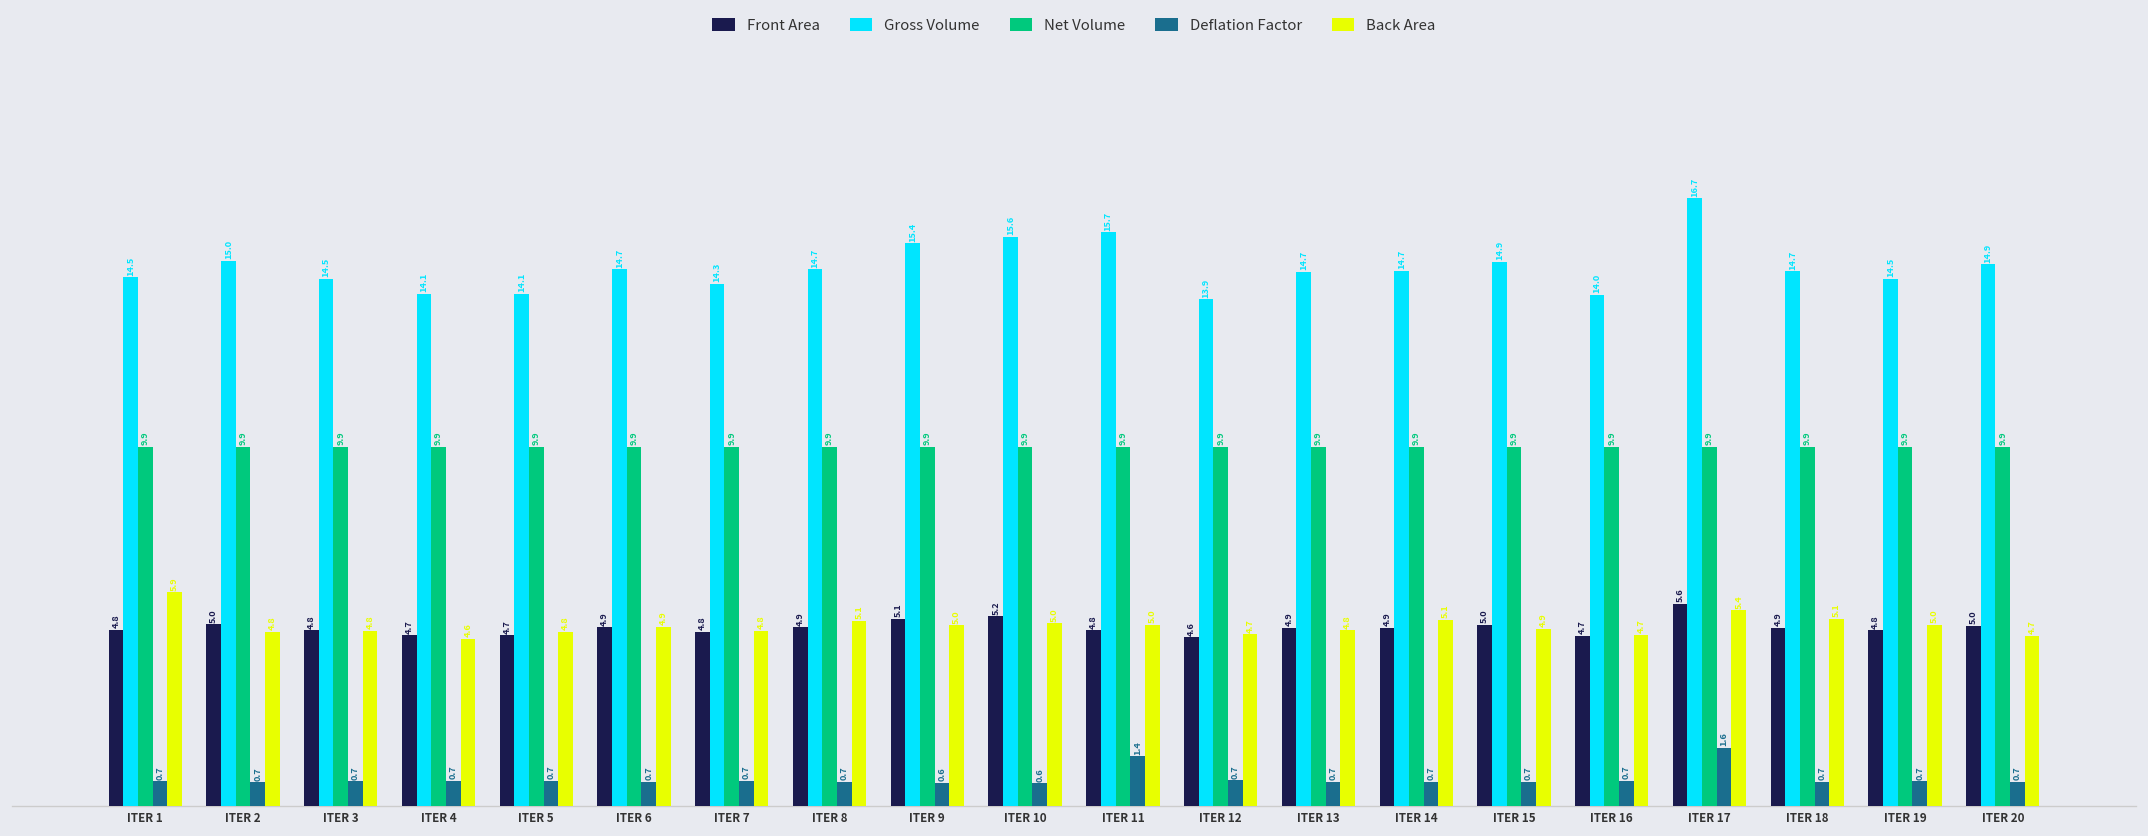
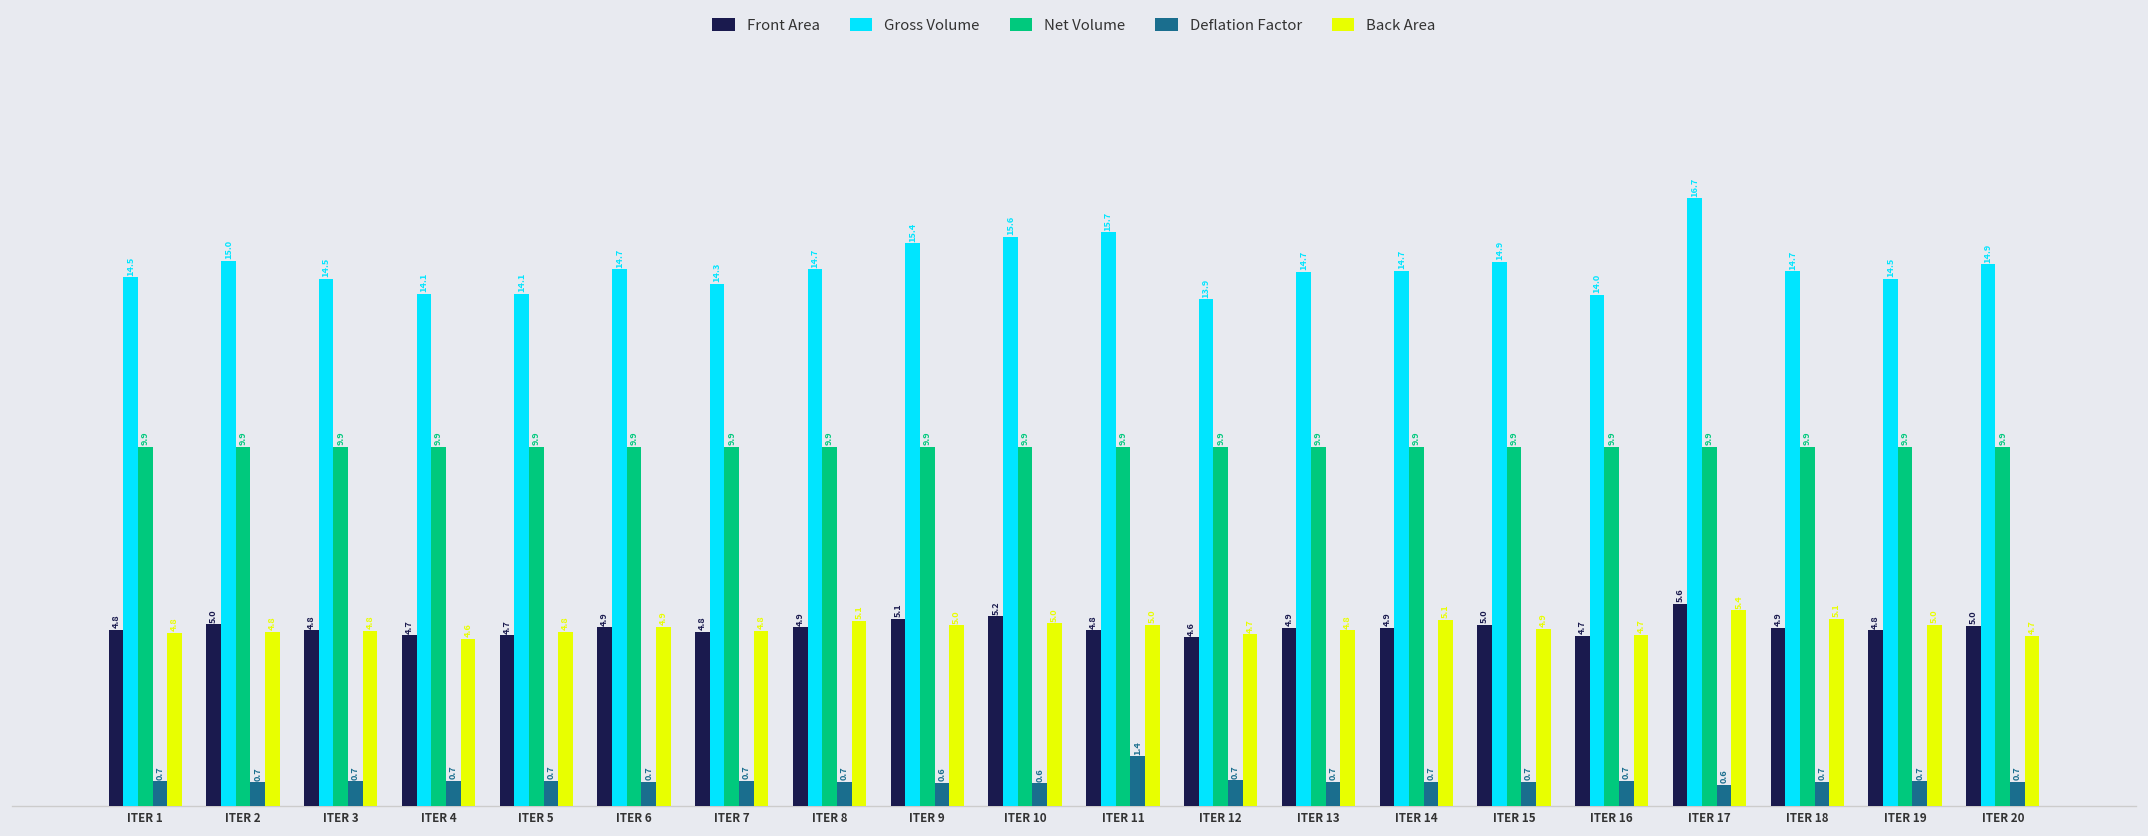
Back Area, ITER 1: 5.9 -> 4.8
Deflation Factor, ITER 17: 1.6 -> 0.6
